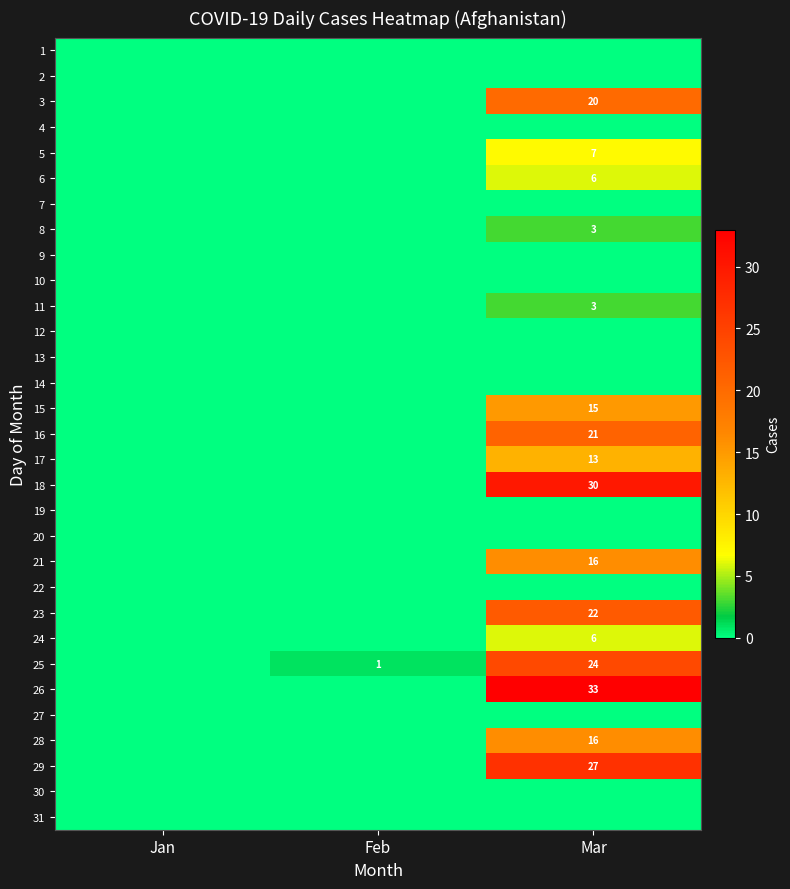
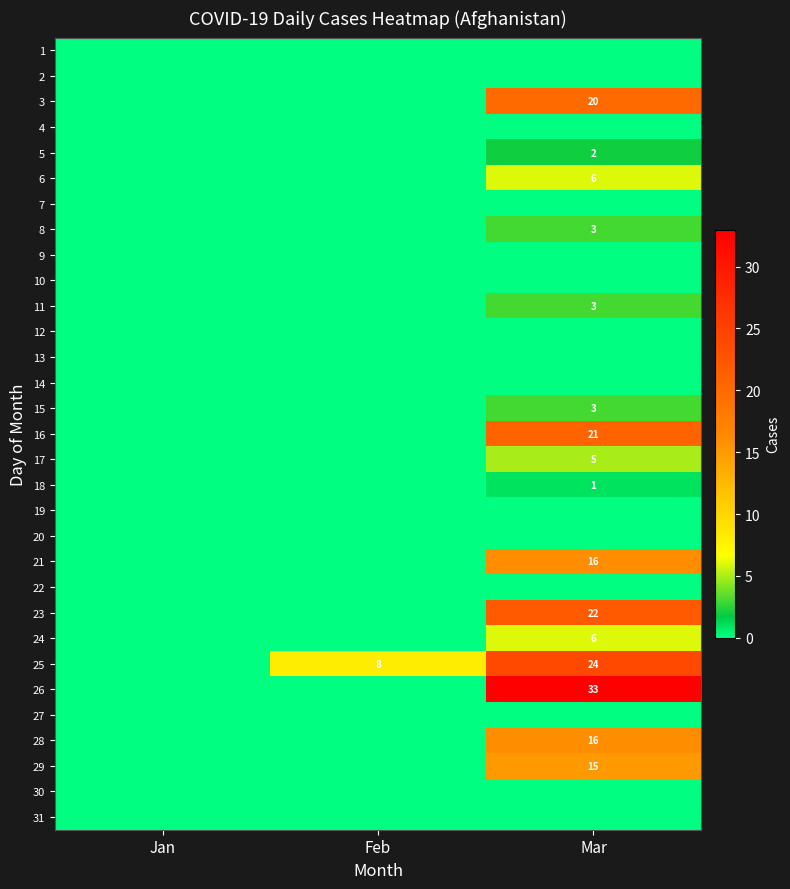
5, Mar: 7 -> 2
15, Mar: 15 -> 3
17, Mar: 13 -> 5
18, Mar: 30 -> 1
25, Feb: 1 -> 8
29, Mar: 27 -> 15
